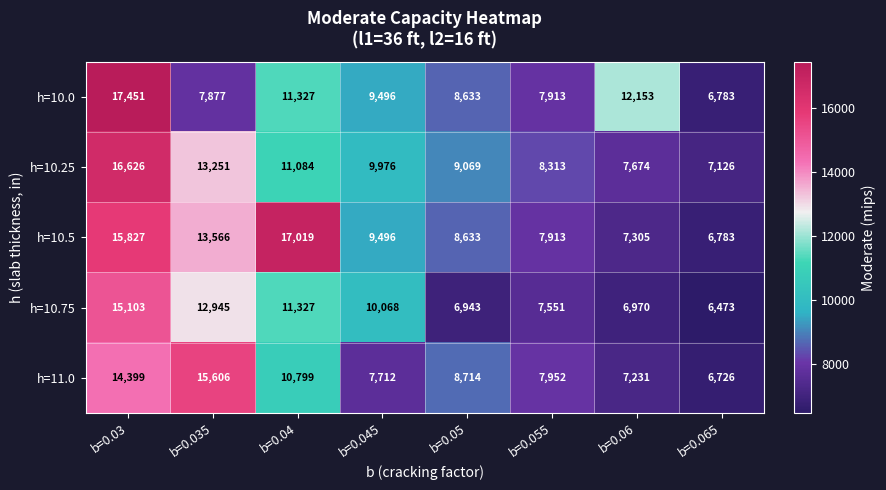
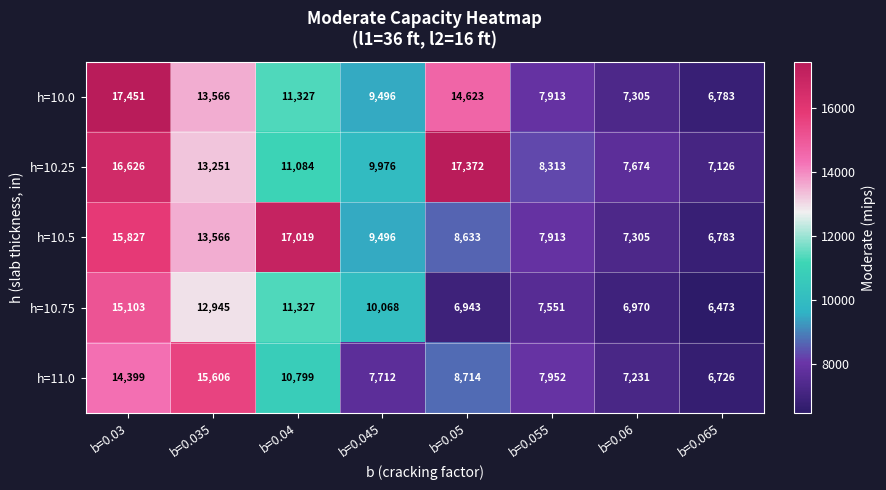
h=10.0, b=0.035: 7,877 -> 13,566
h=10.0, b=0.05: 8,633 -> 14,623
h=10.0, b=0.06: 12,153 -> 7,305
h=10.25, b=0.05: 9,069 -> 17,372
